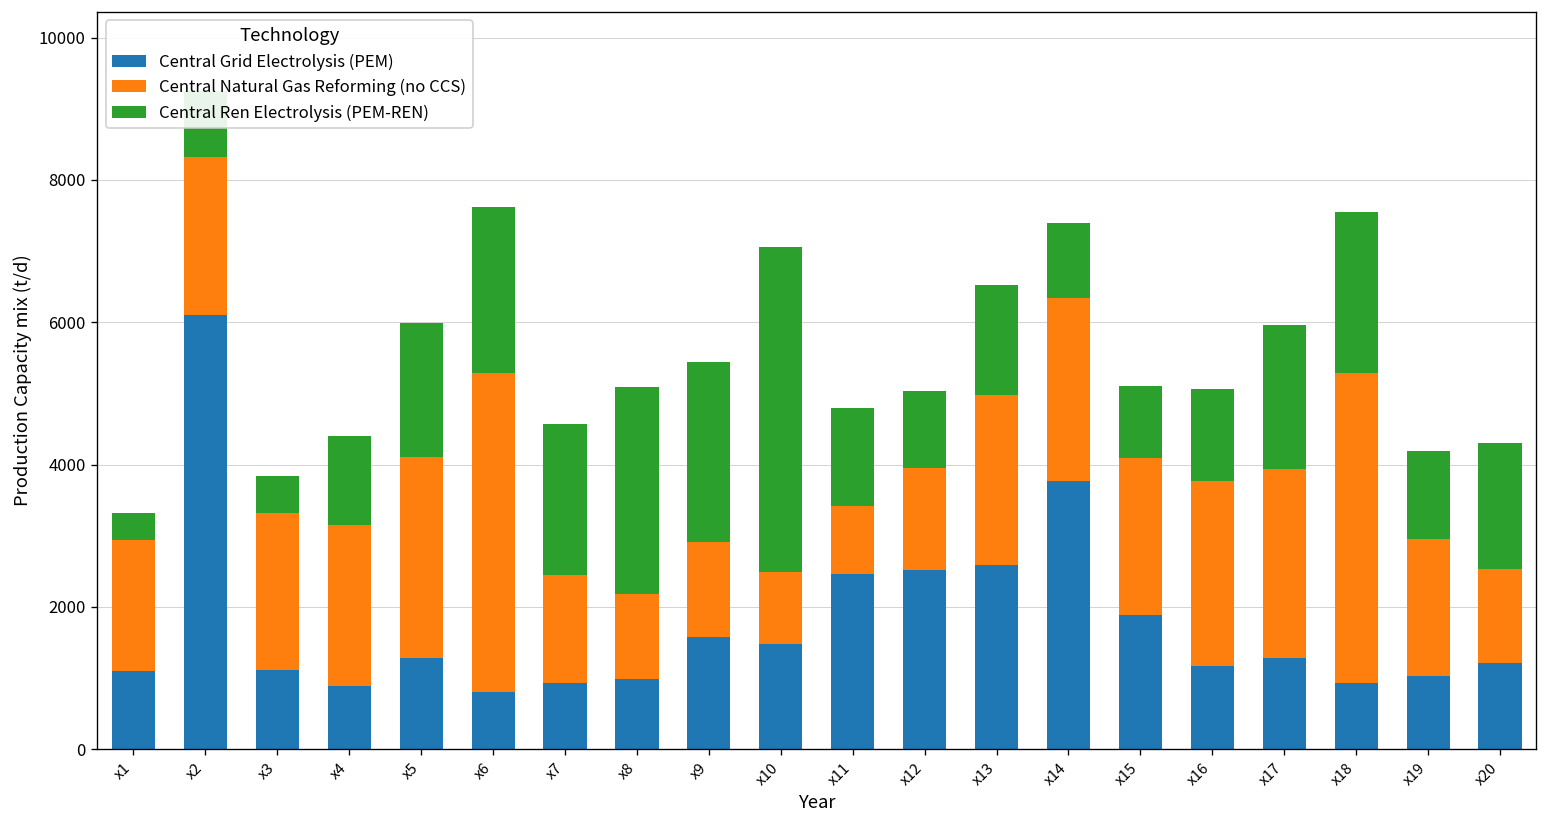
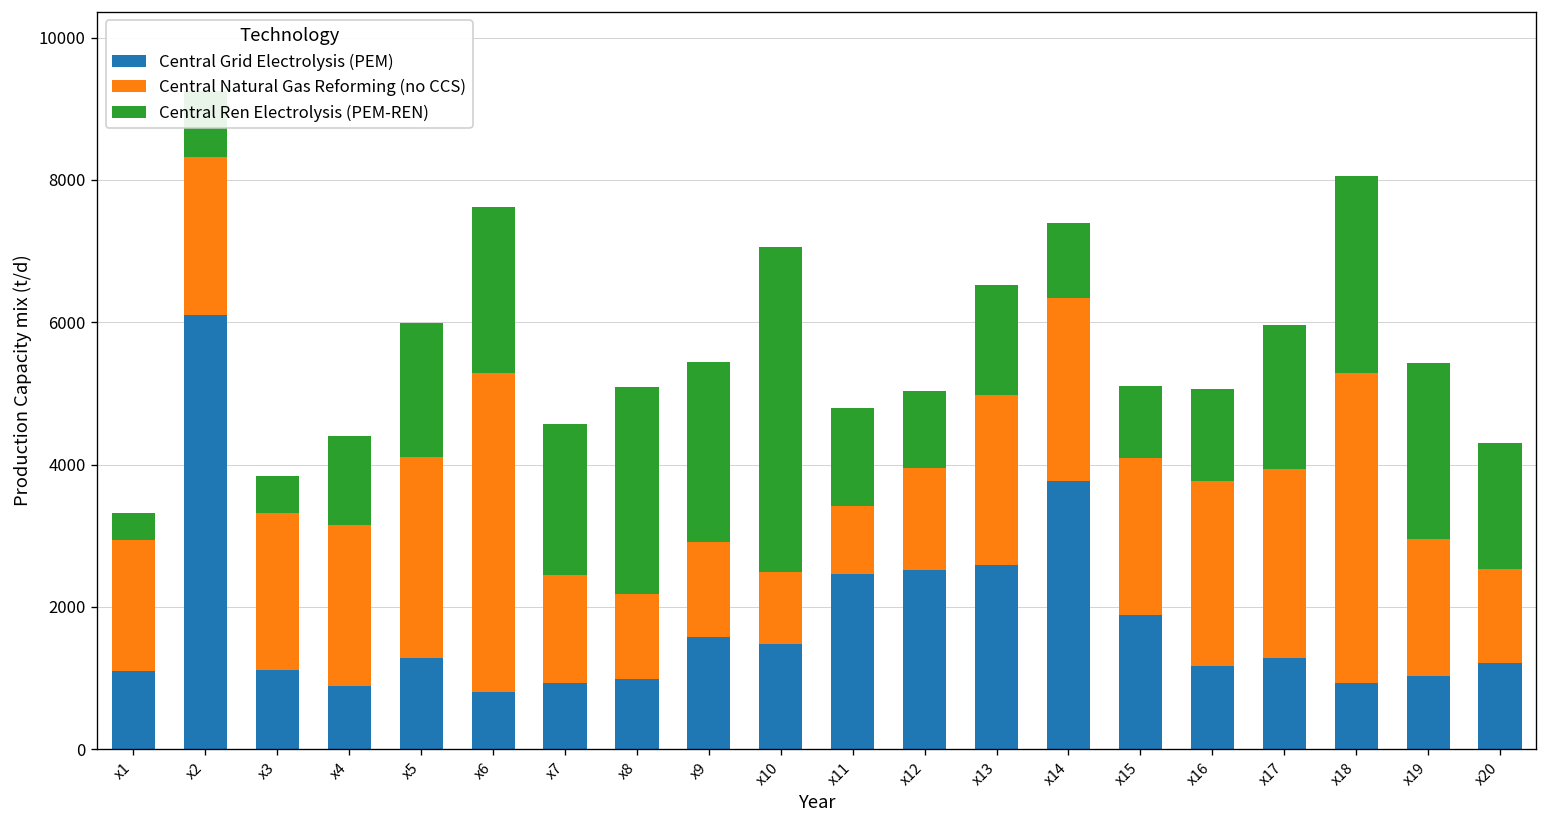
Central Ren Electrolysis (PEM-REN), x18: 2300 -> 2800
Central Ren Electrolysis (PEM-REN), x19: 1200 -> 2500
